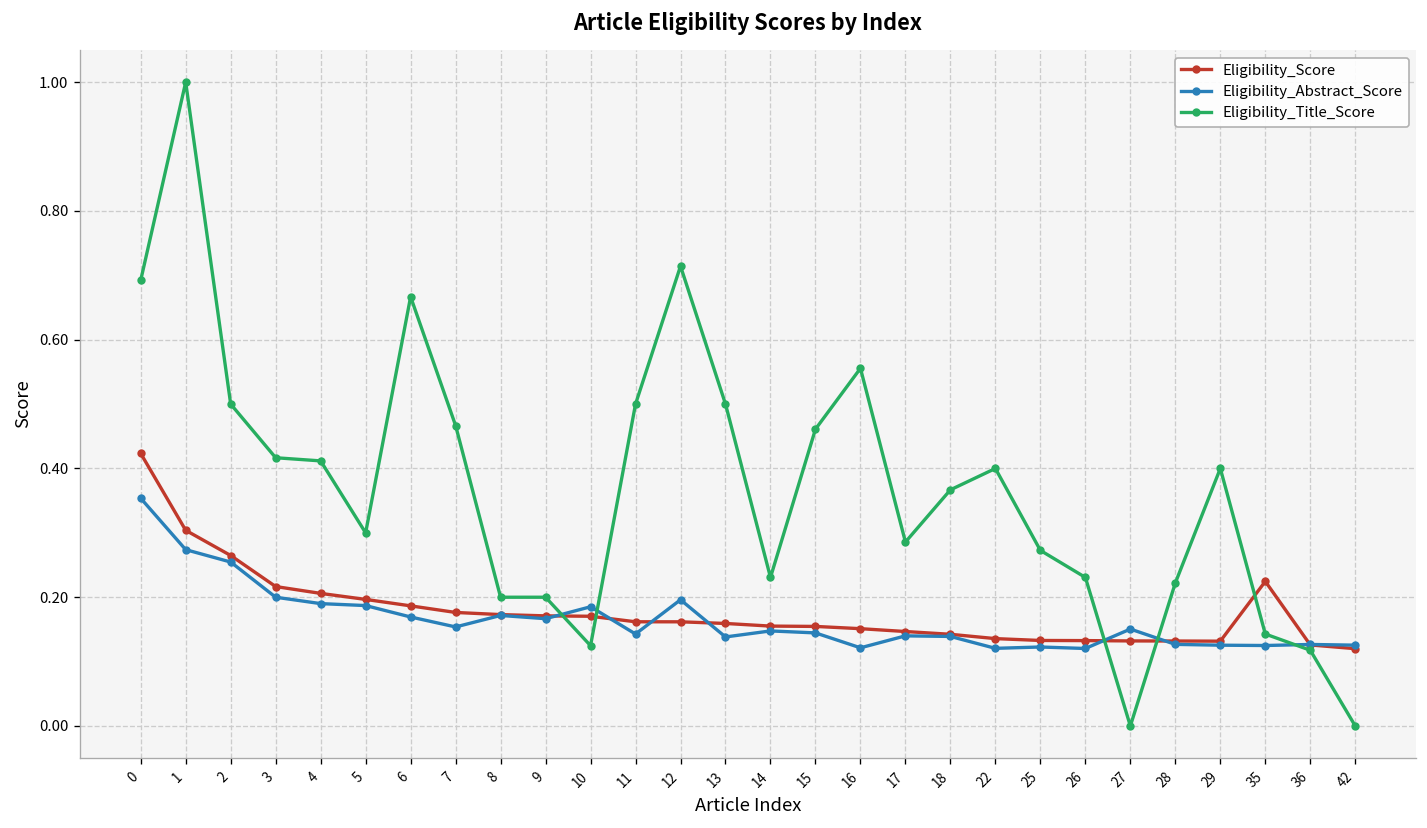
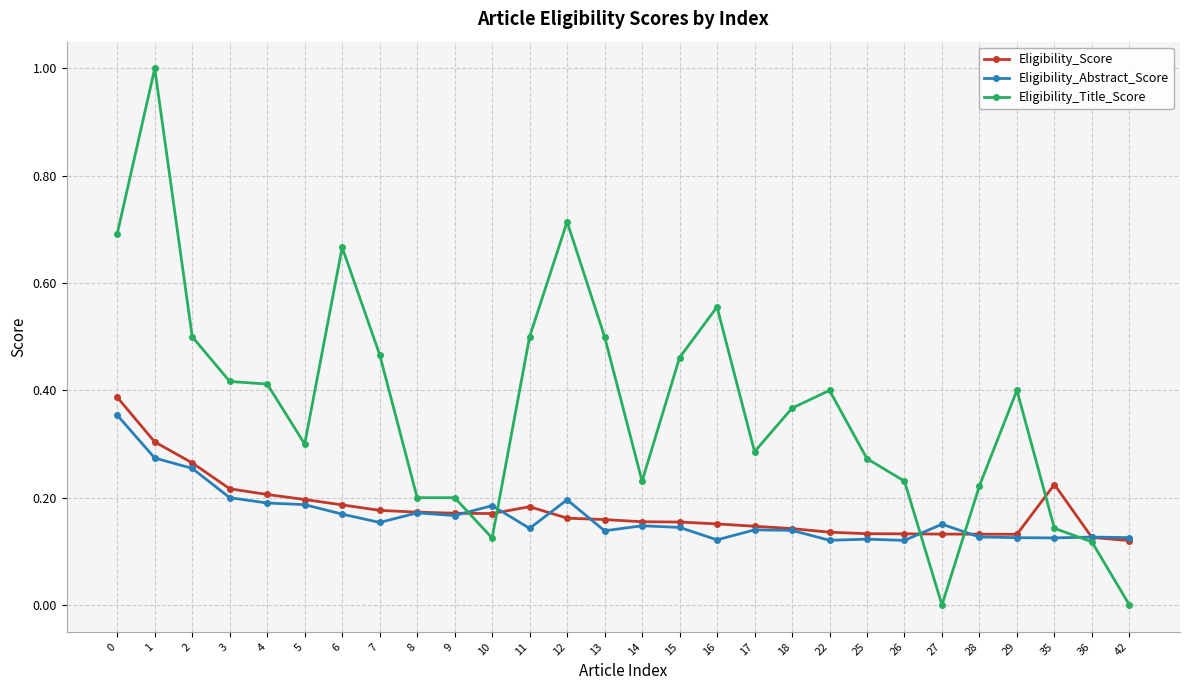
Eligibility_Score, 0: 0.42 -> 0.39
Eligibility_Score, 11: 0.16 -> 0.18
